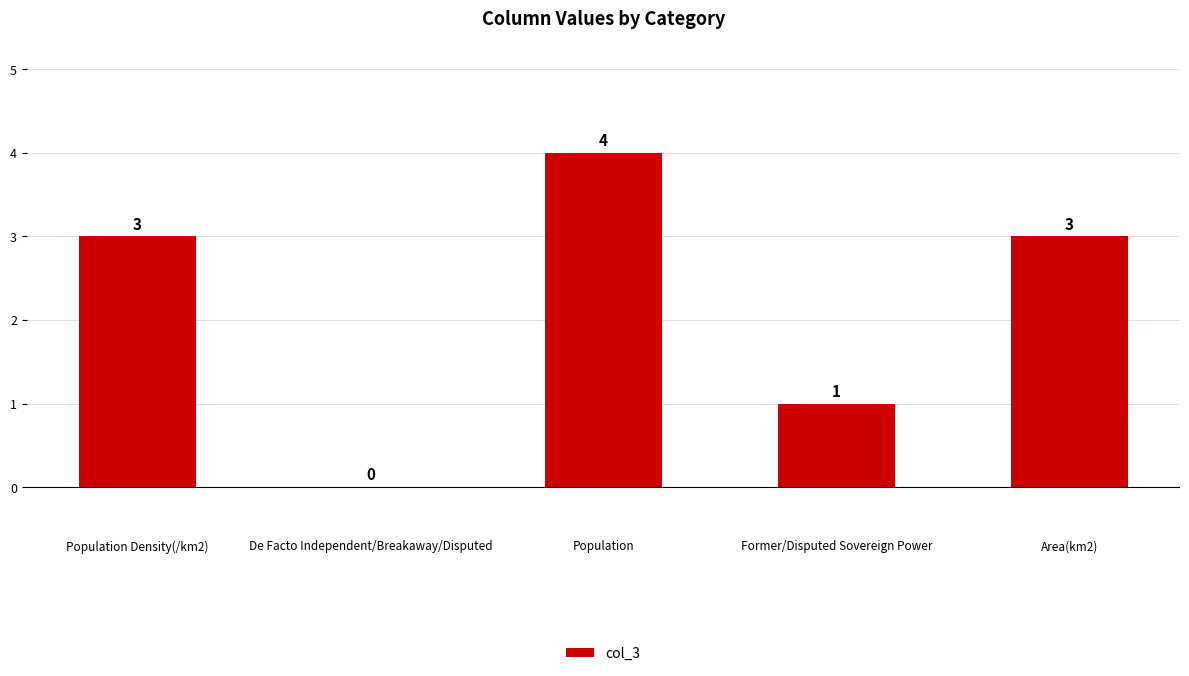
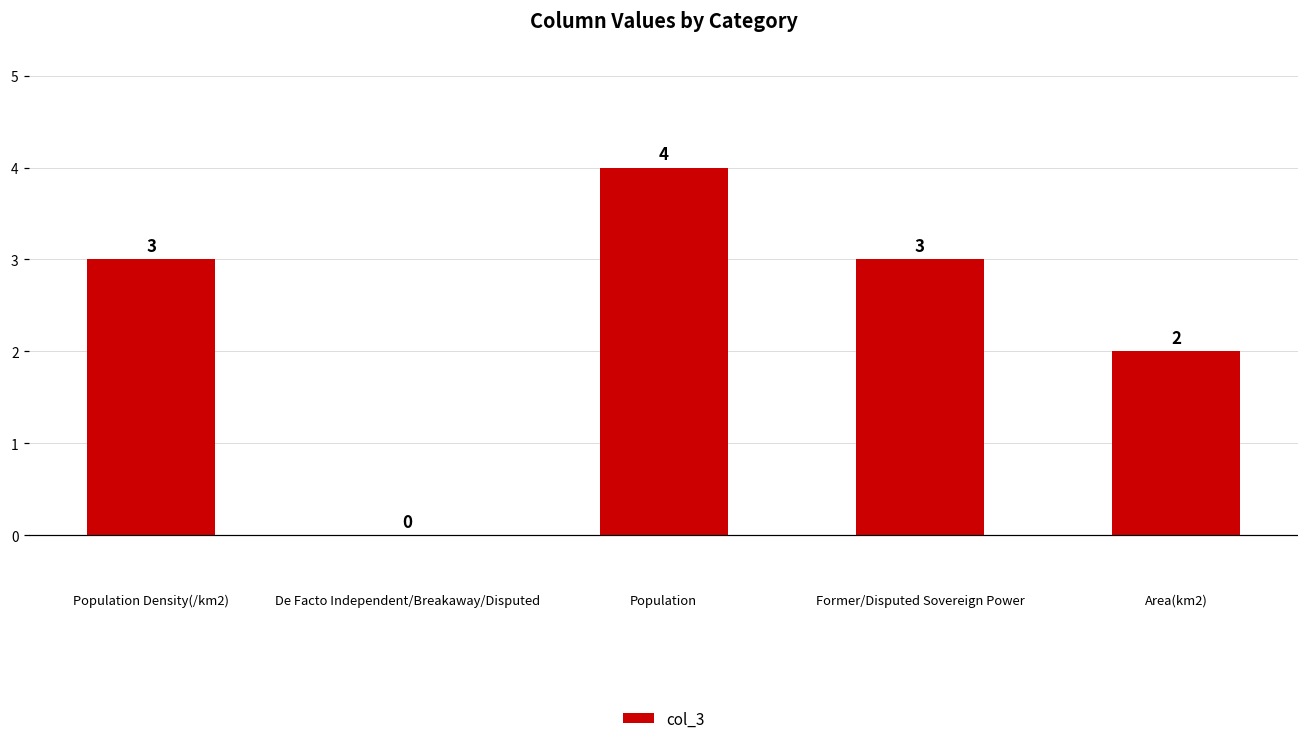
Former/Disputed Sovereign Power: 1 -> 3
Area(km2): 3 -> 2
